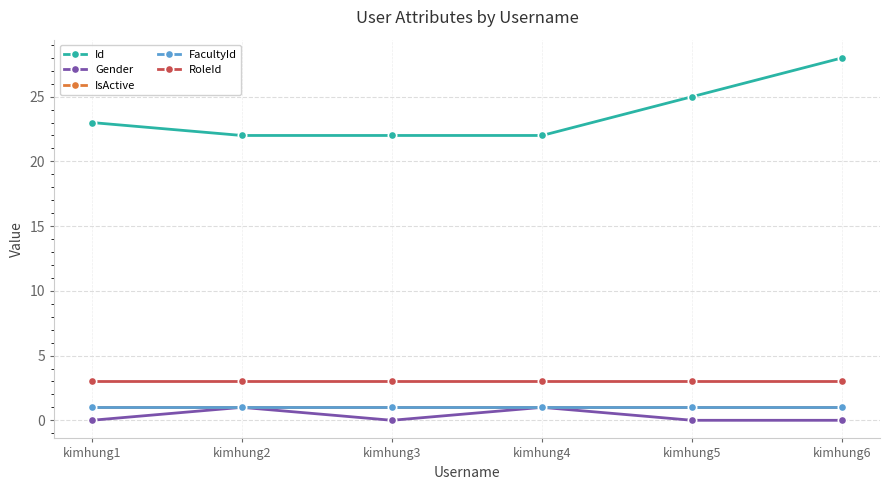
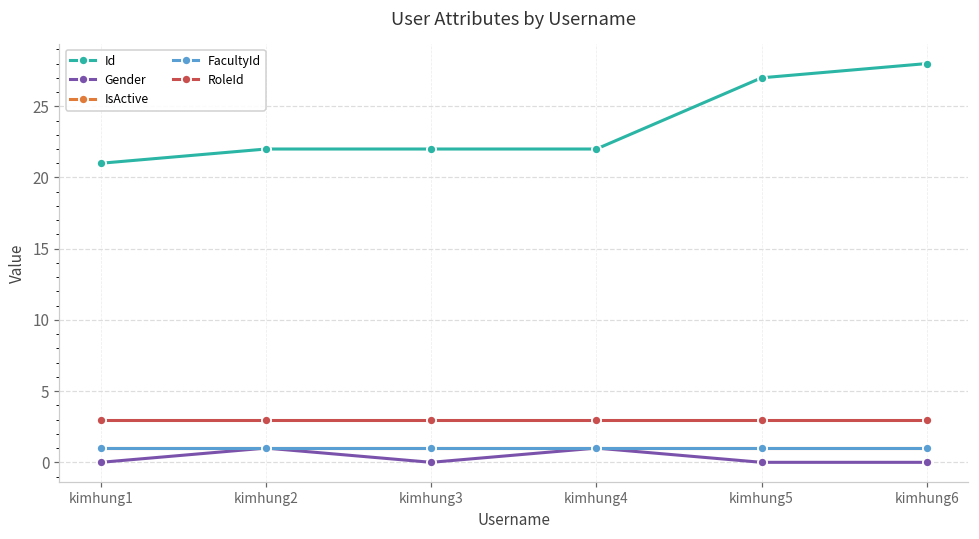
Id, kimhung1: 23 -> 21
Id, kimhung5: 25 -> 27
